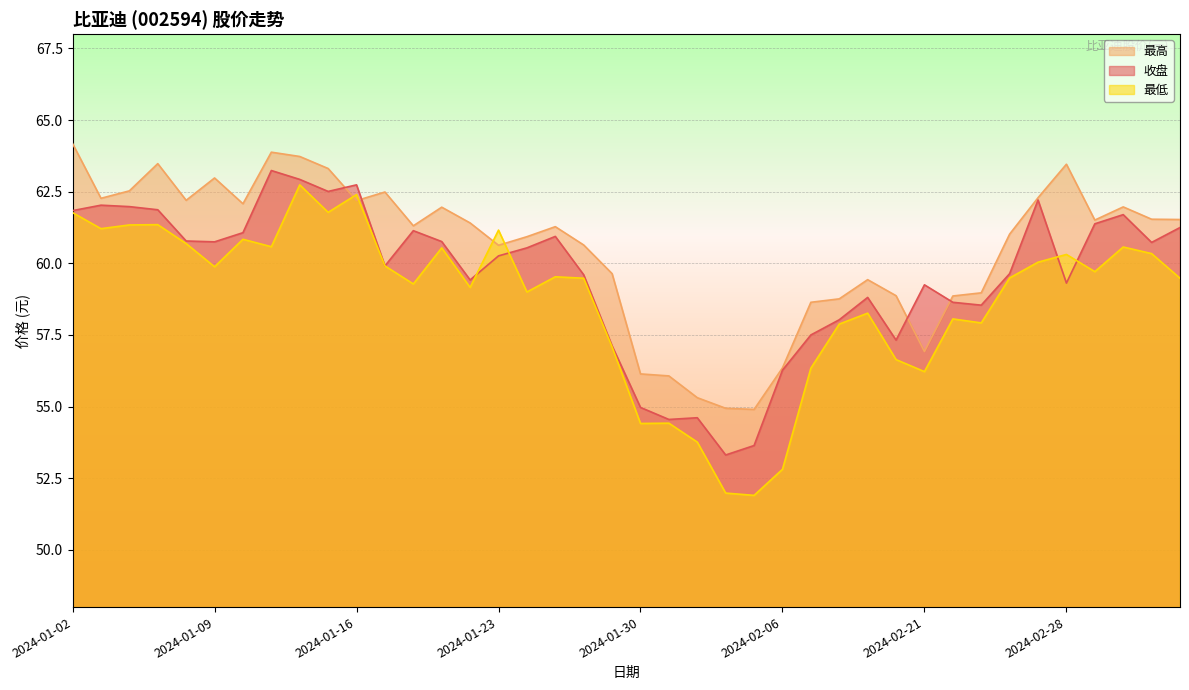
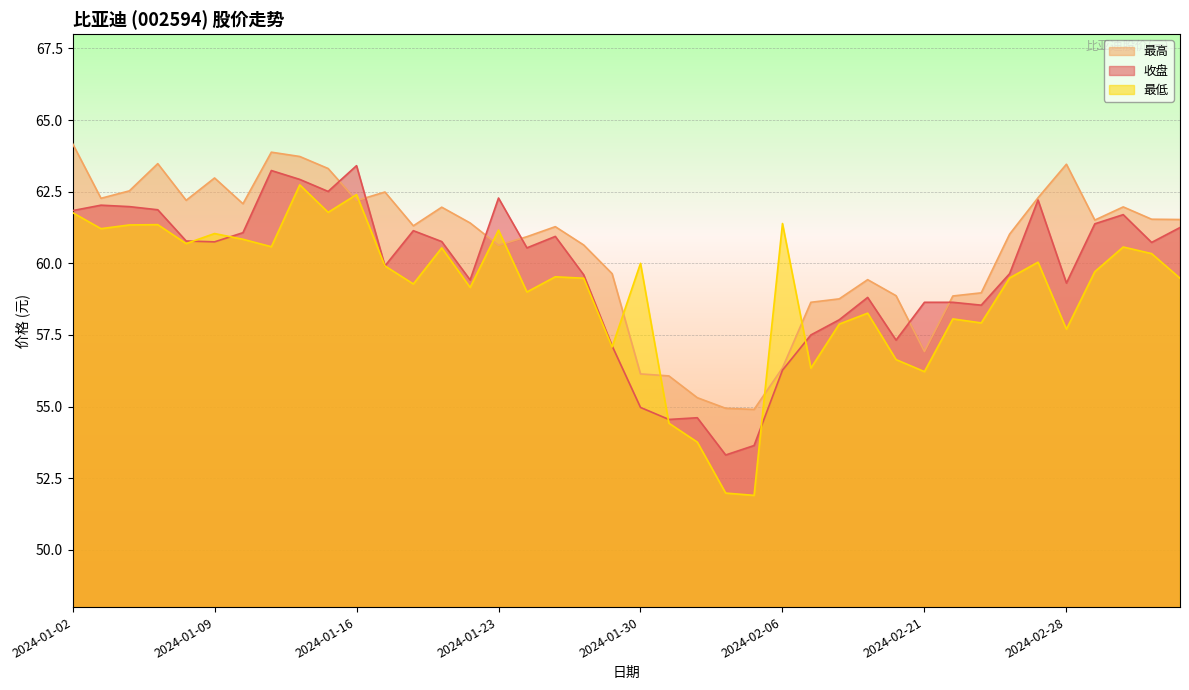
最低, 2024-01-09: 59.9 -> 61.0
收盘, 2024-01-16: 62.7 -> 63.4
收盘, 2024-01-23: 60.3 -> 62.3
最低, 2024-01-30: 54.4 -> 60.0
最低, 2024-02-06: 52.8 -> 61.4
收盘, 2024-02-21: 59.3 -> 58.6
最低, 2024-02-28: 60.3 -> 57.7
